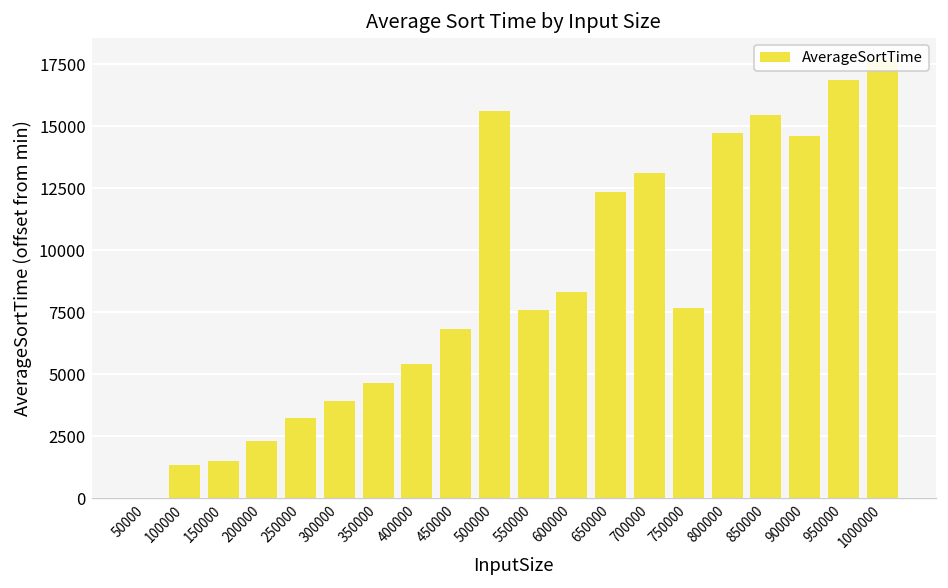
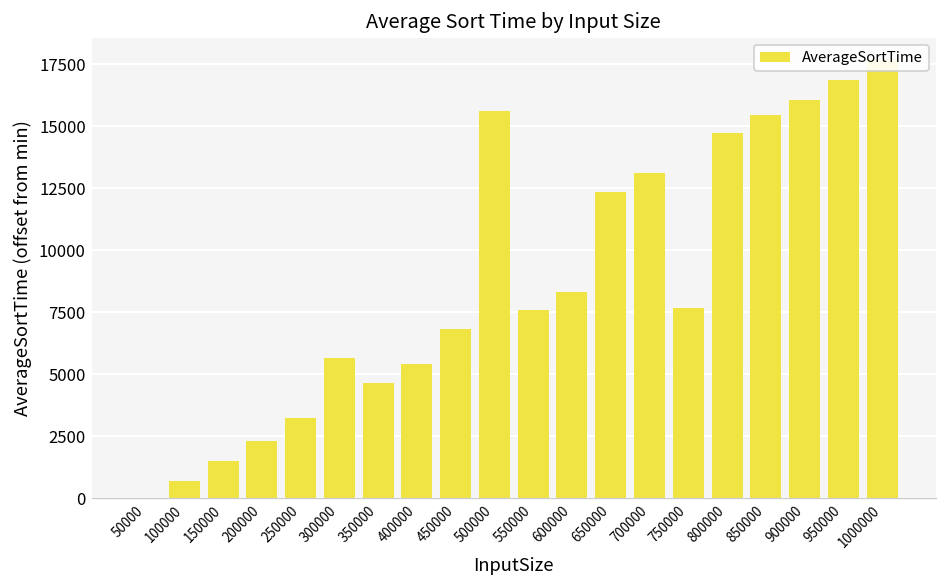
100000: 1300 -> 700
300000: 3900 -> 5600
900000: 14600 -> 16100
